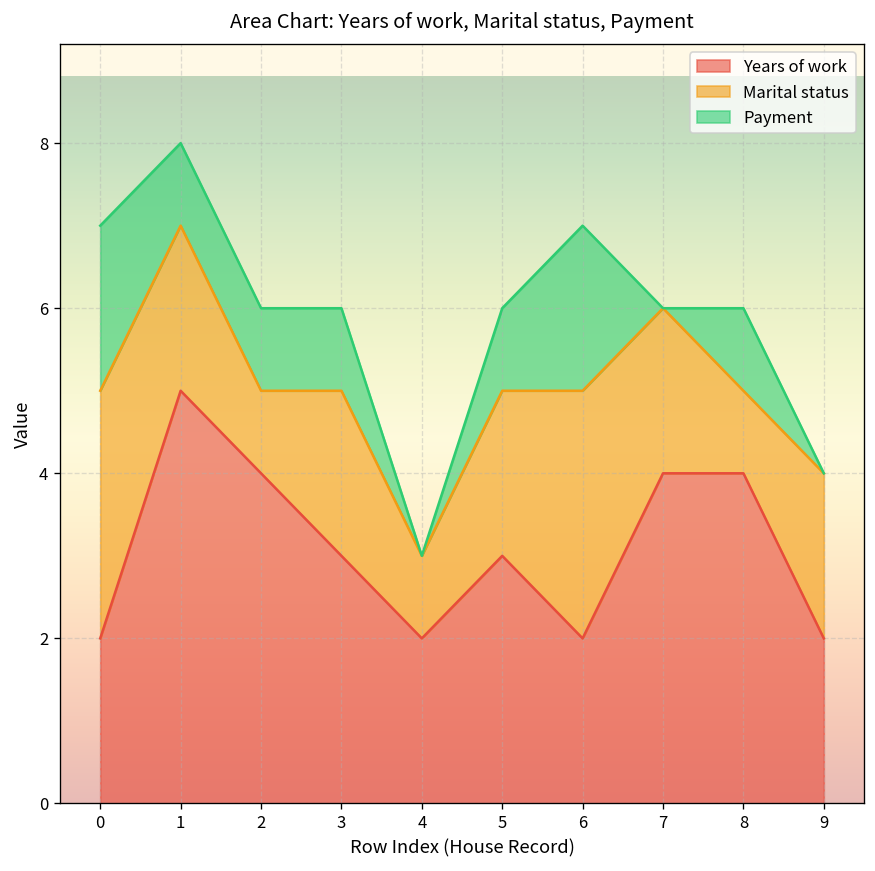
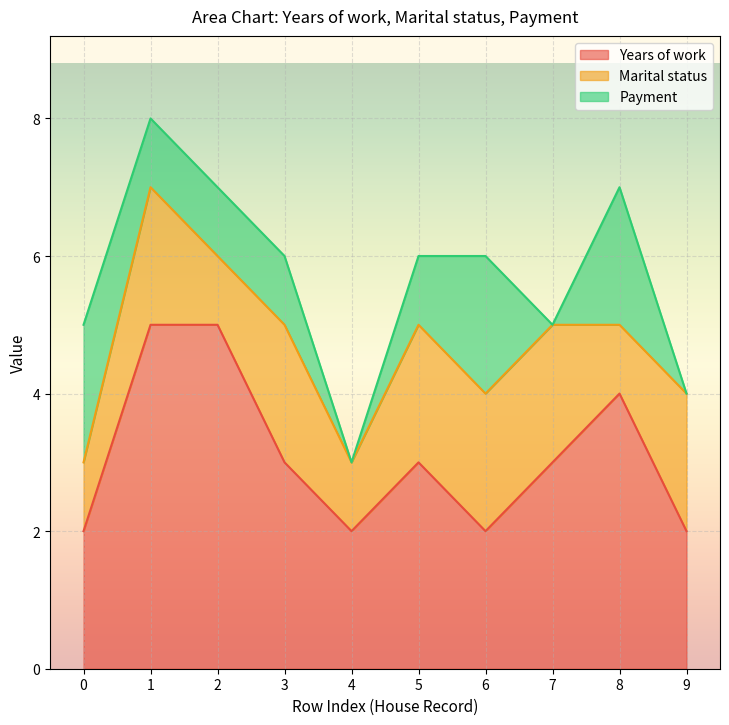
Marital status, 0: 3 -> 1
Years of work, 2: 4 -> 5
Marital status, 6: 3 -> 2
Years of work, 7: 4 -> 3
Payment, 8: 1 -> 2
